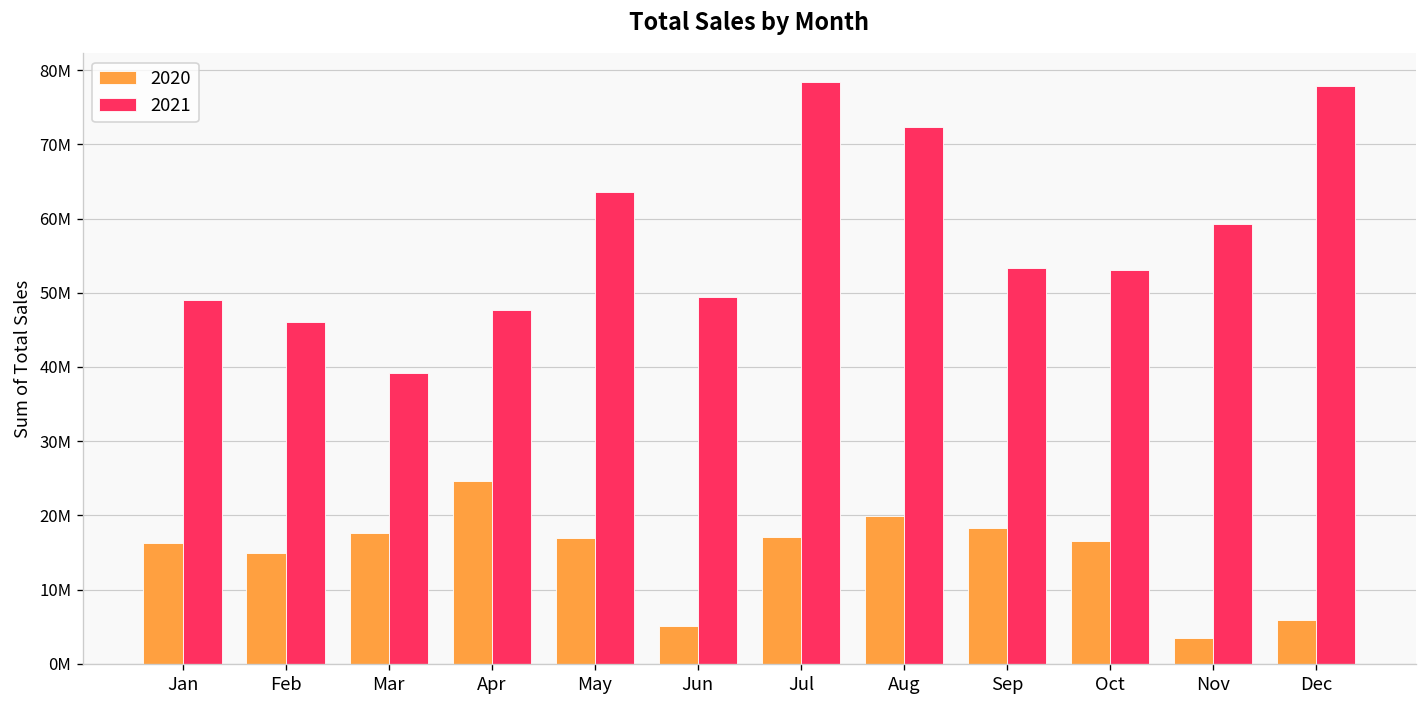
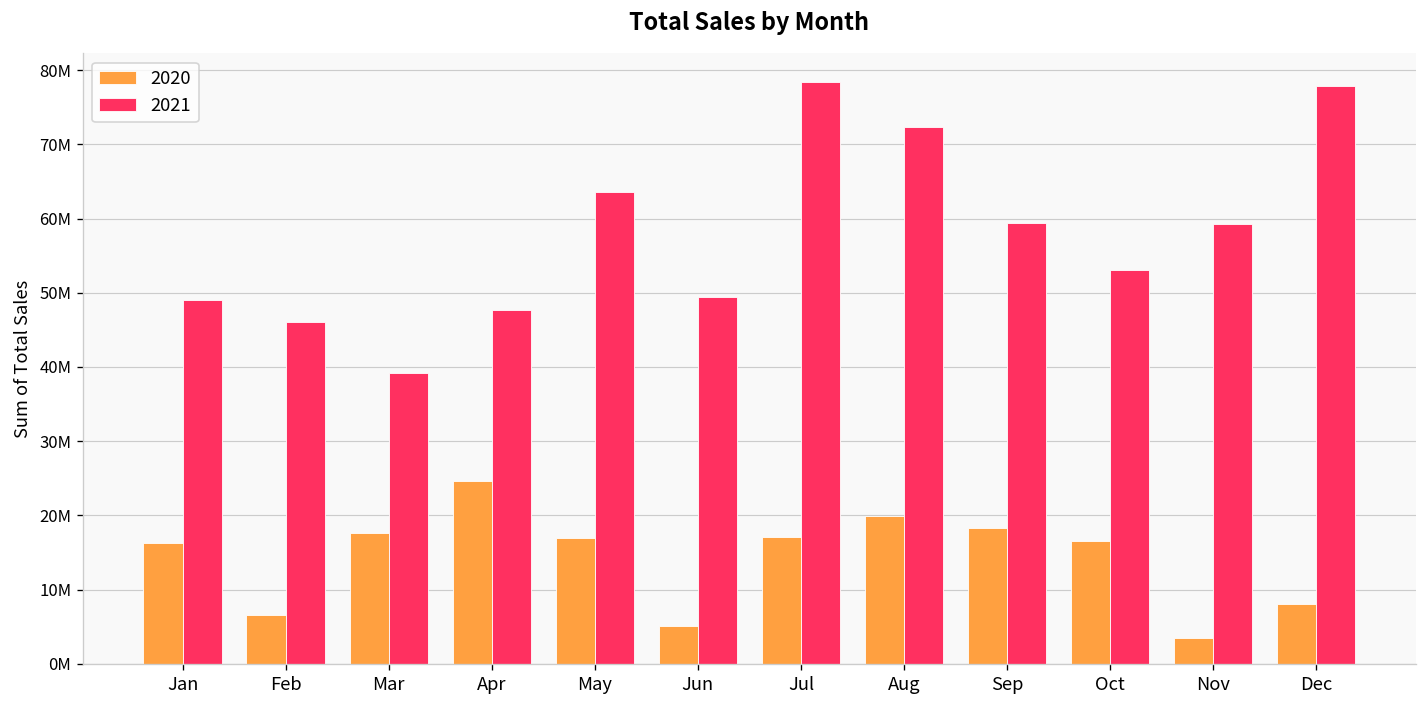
2020, Feb: 15000000 -> 7000000
2021, Sep: 53000000 -> 59000000
2020, Dec: 6000000 -> 8000000
